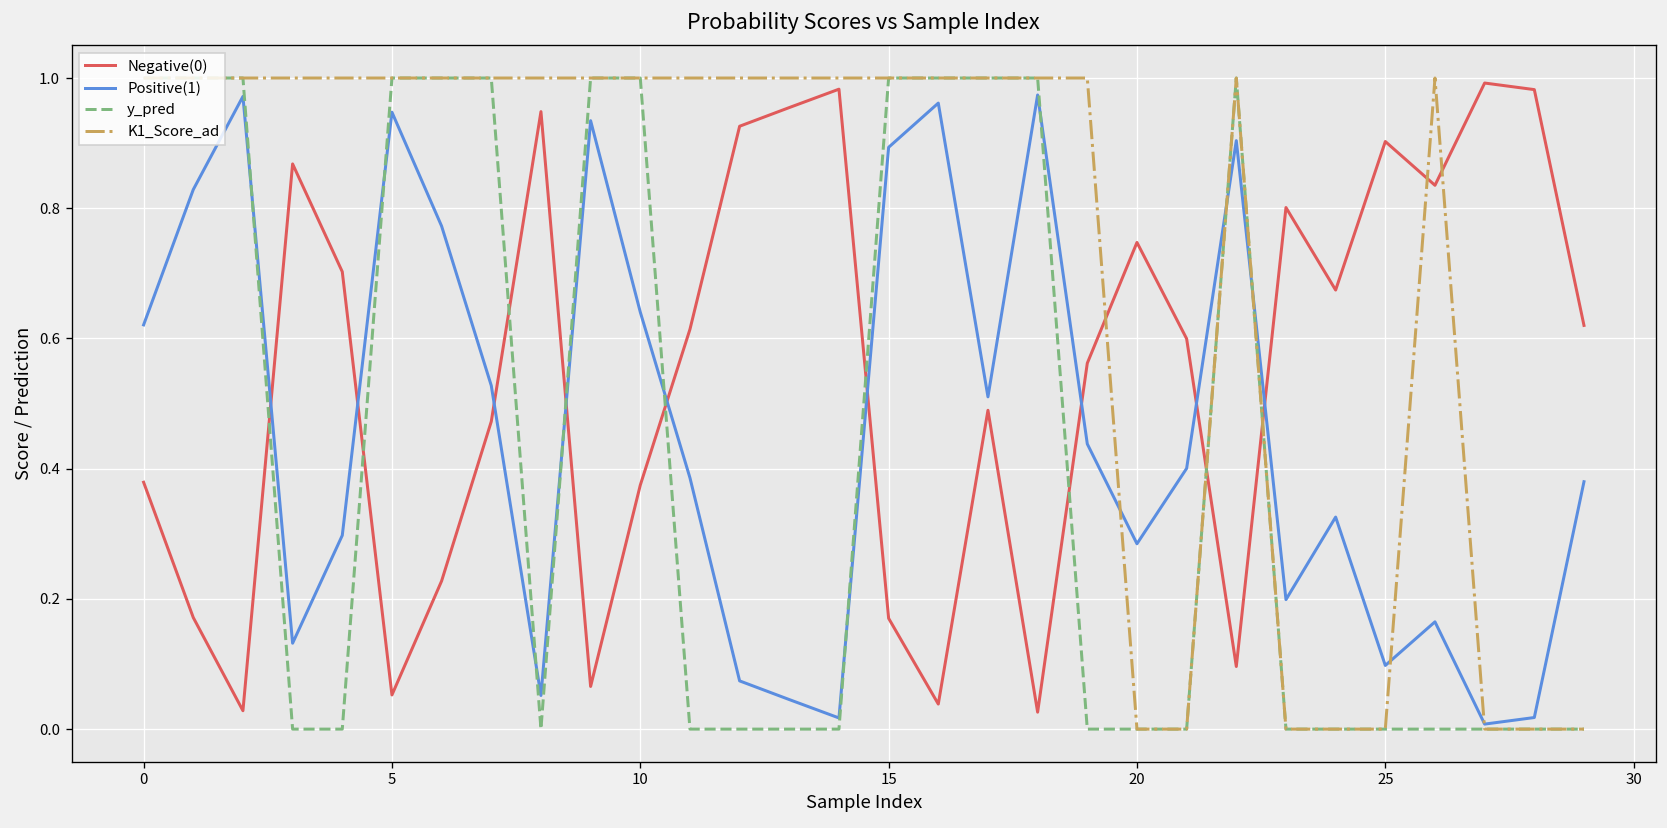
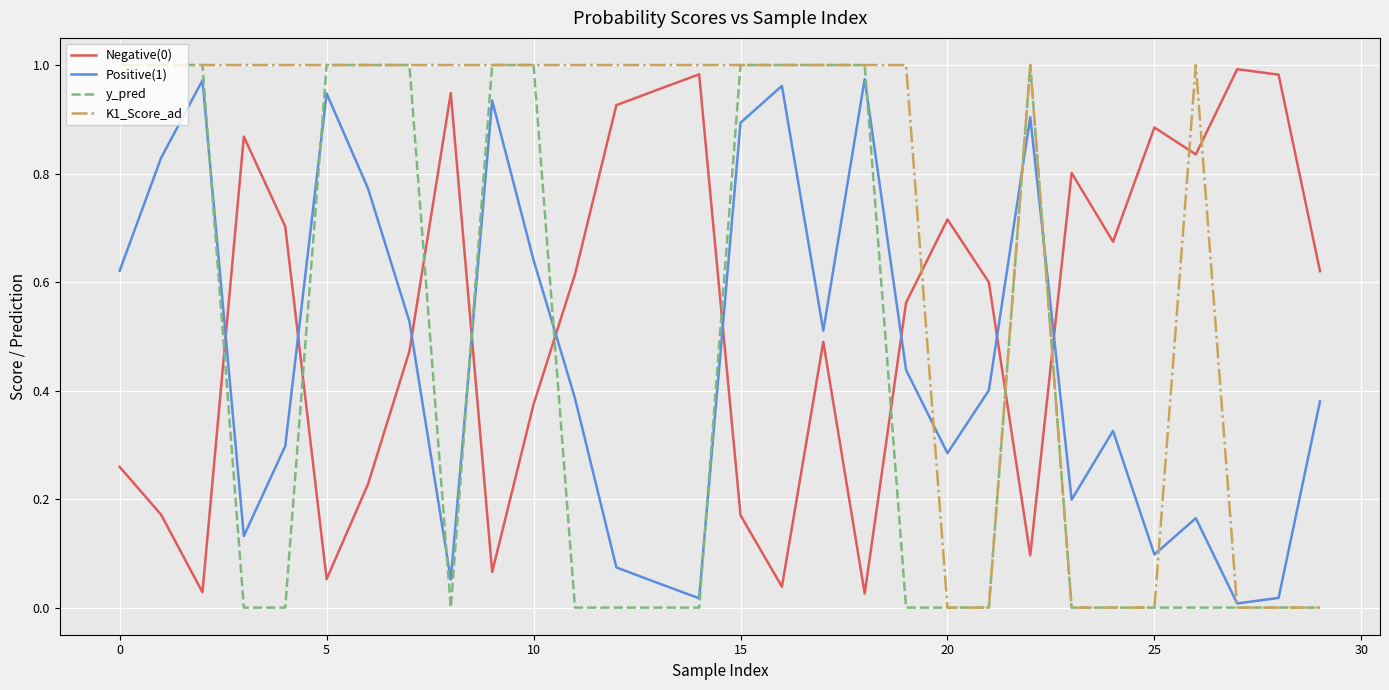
Negative(0), 0: 0.38 -> 0.26
Negative(0), 20: 0.75 -> 0.72
Negative(0), 25: 0.90 -> 0.88
